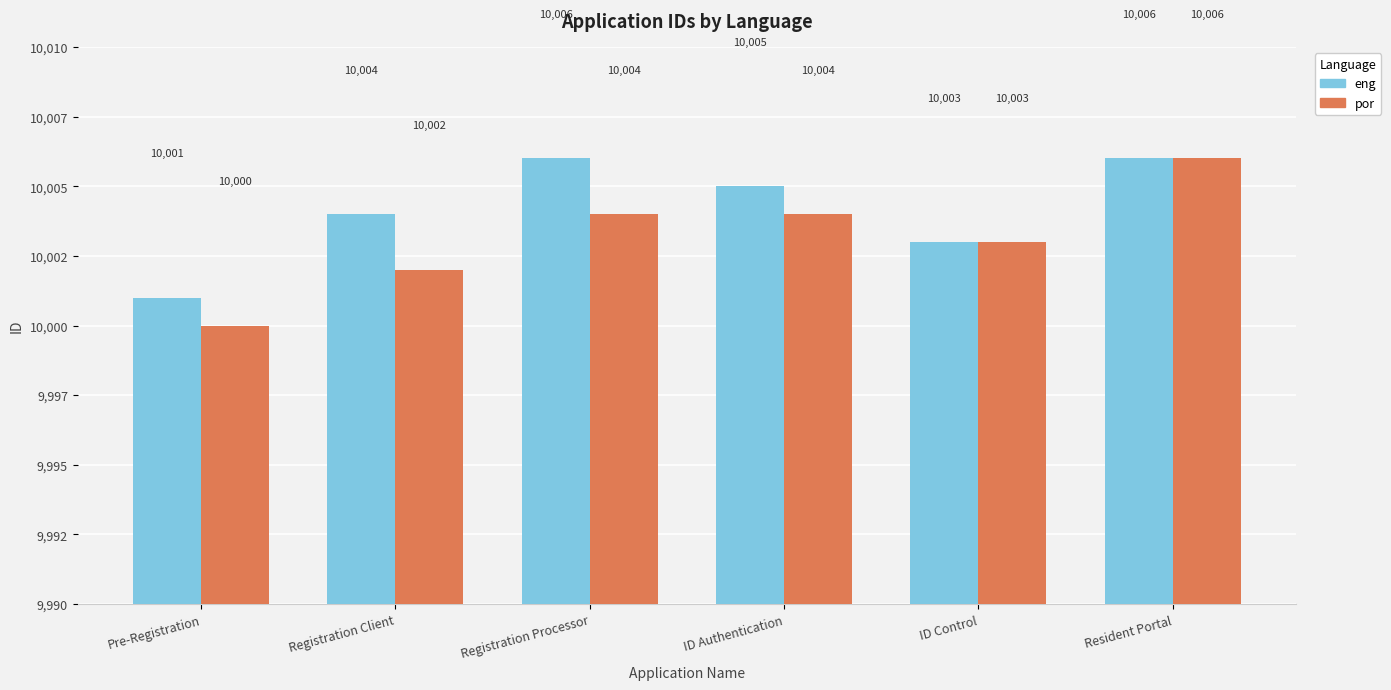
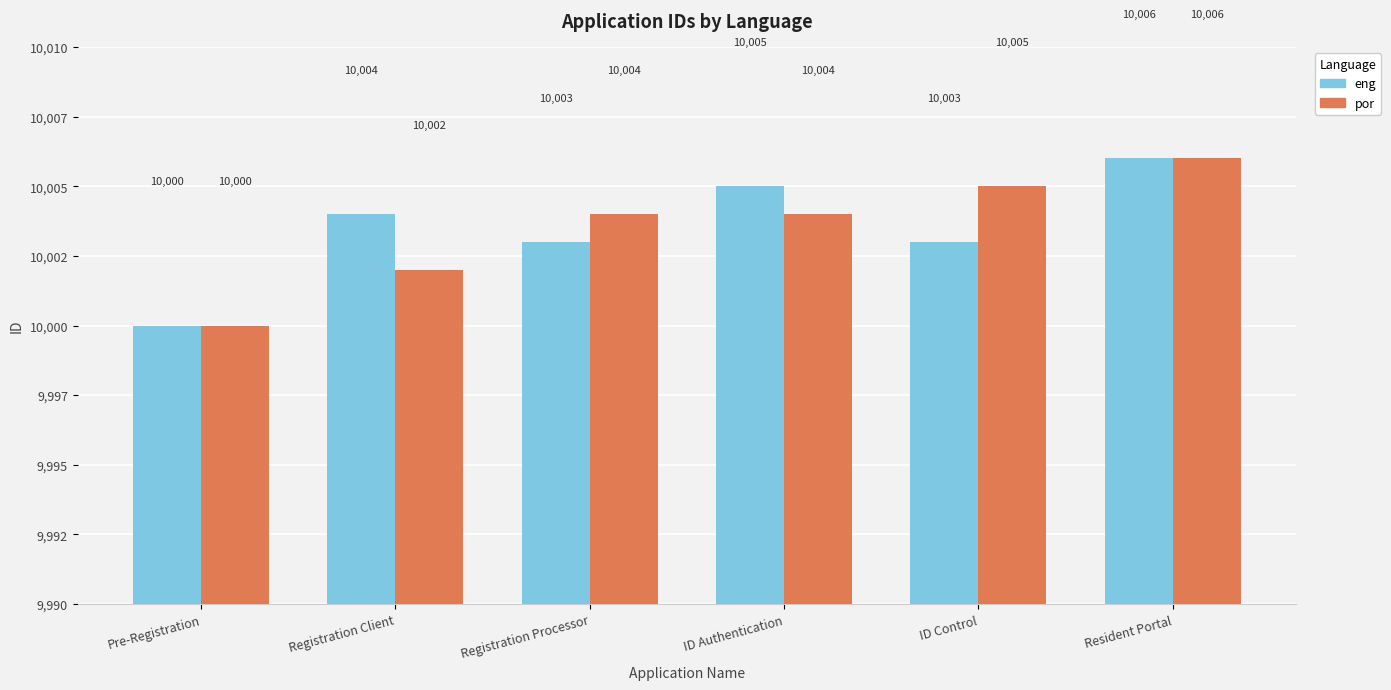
eng, Pre-Registration: 10,001 -> 10,000
eng, Registration Processor: 10,006 -> 10,003
por, ID Control: 10,003 -> 10,005
